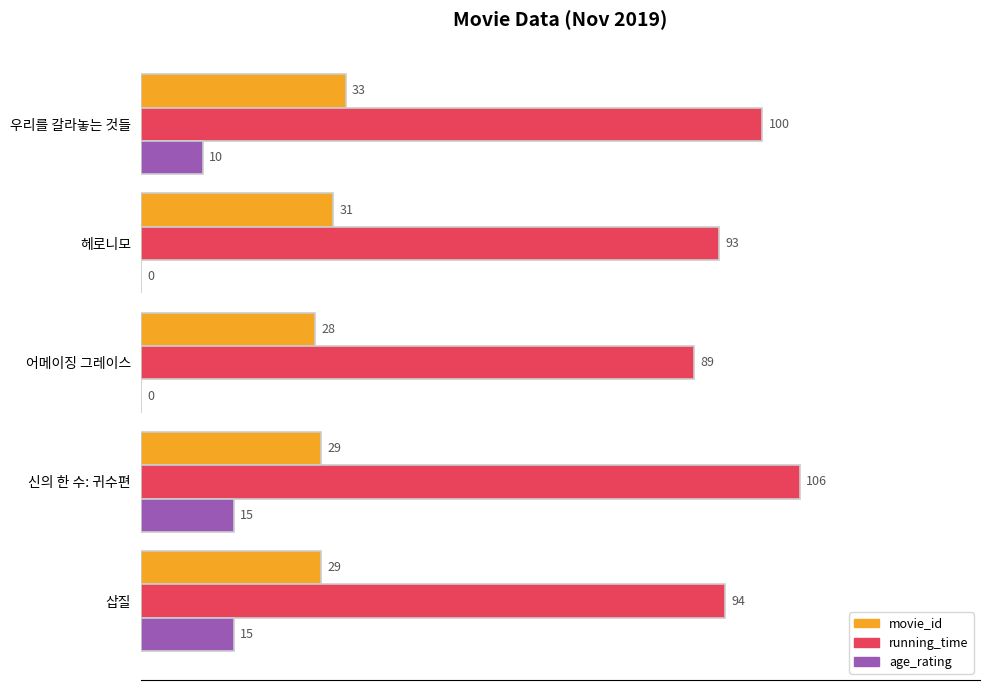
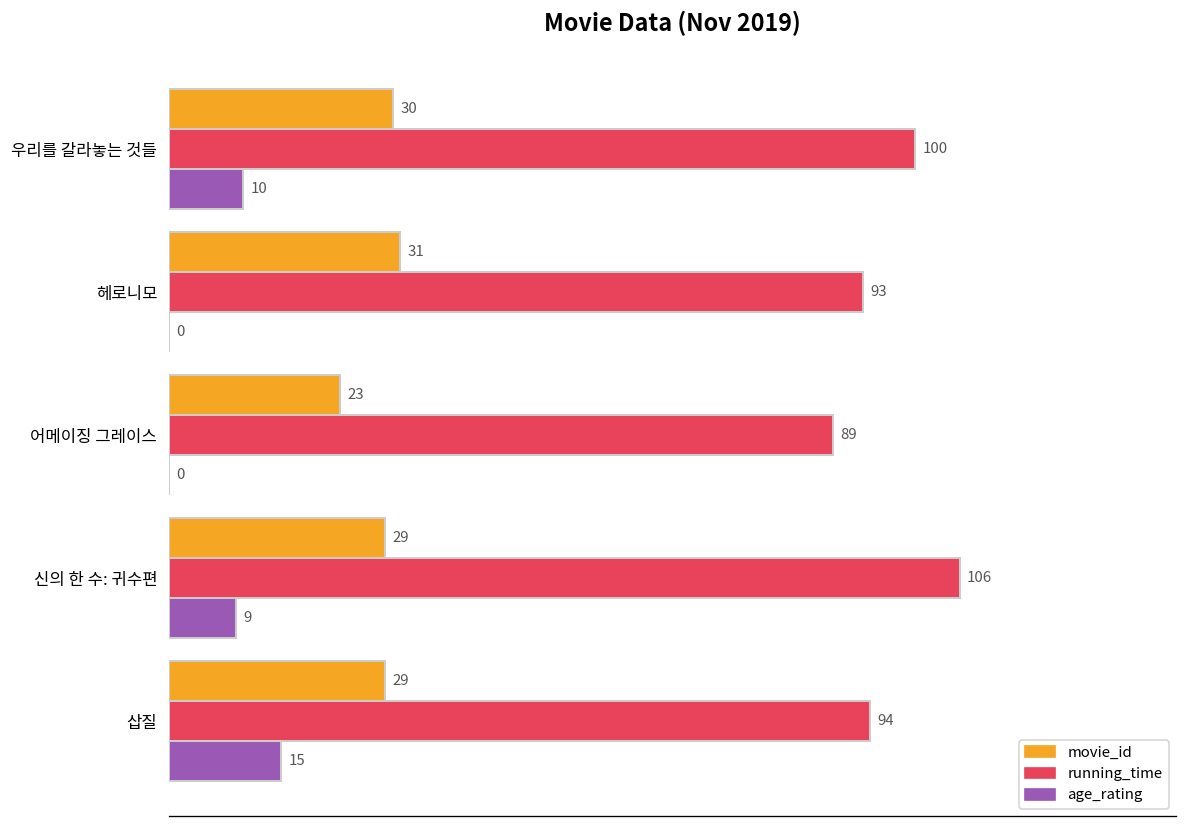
movie_id, 우리를 갈라놓는 것들: 33 -> 30
movie_id, 어메이징 그레이스: 28 -> 23
age_rating, 신의 한 수: 귀수편: 15 -> 9
